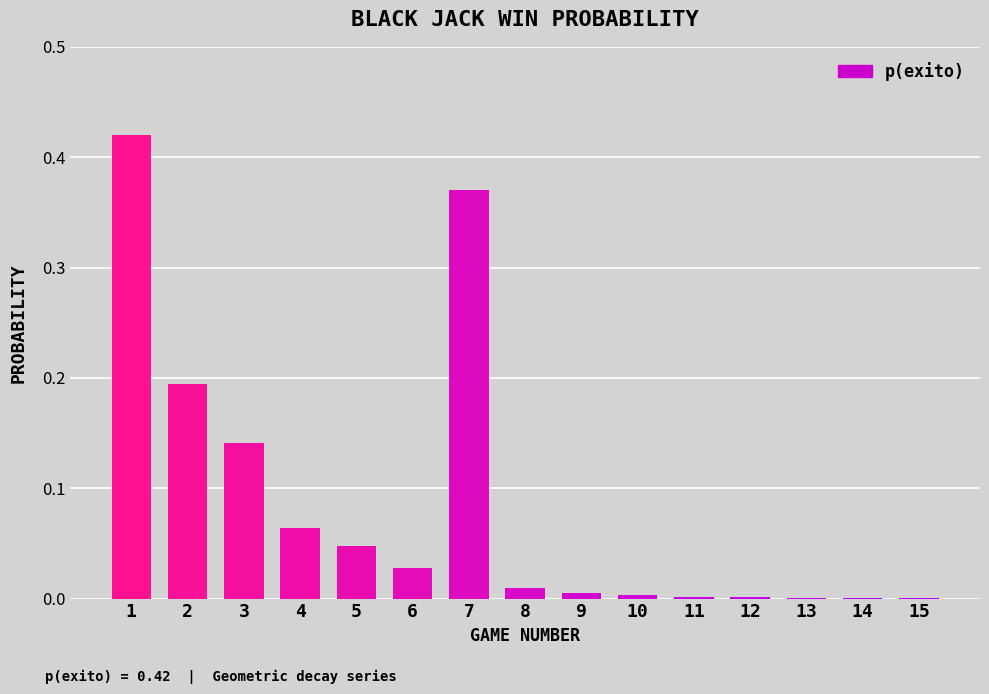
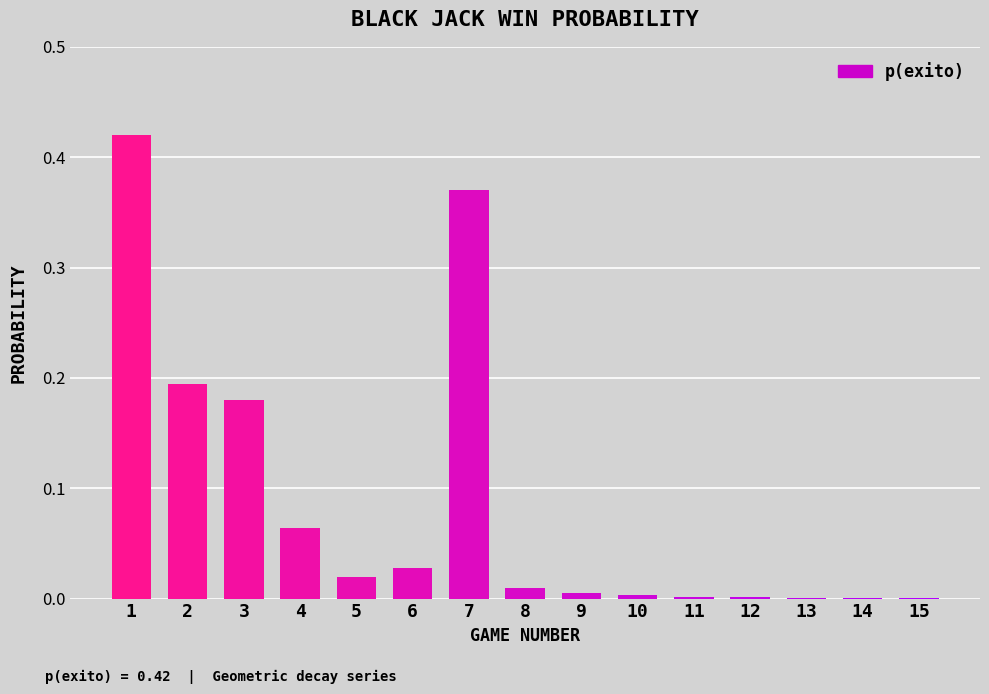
3: 0.141 -> 0.180
5: 0.048 -> 0.019
